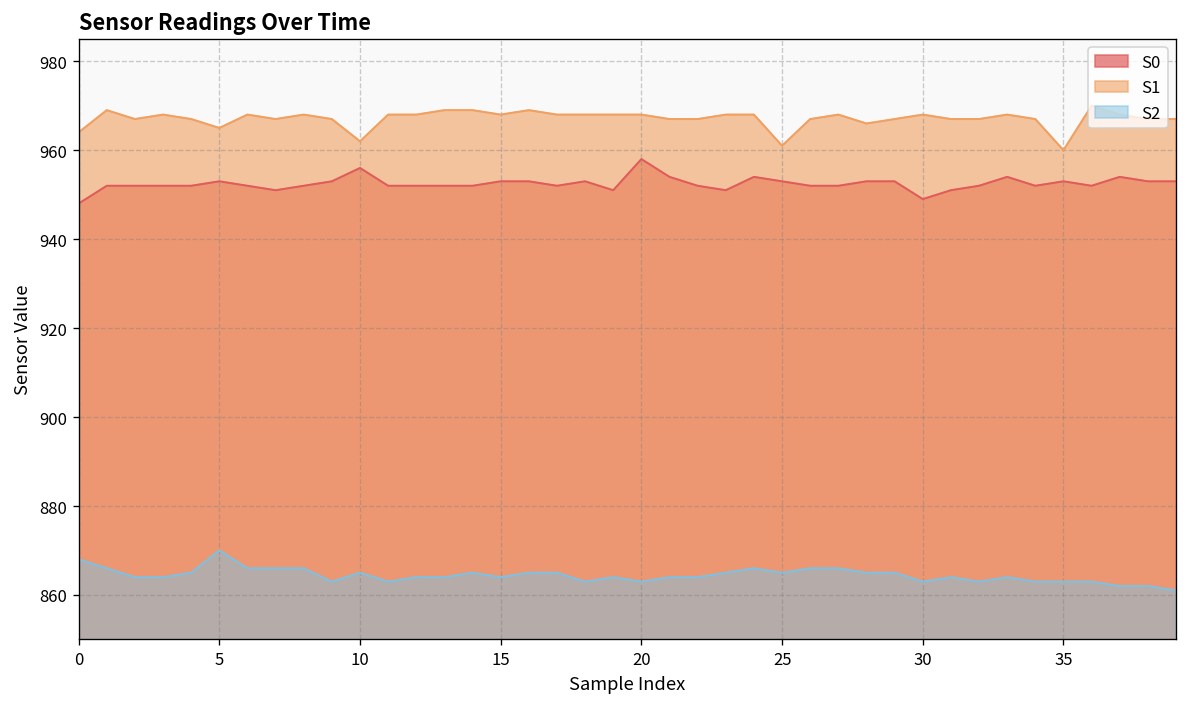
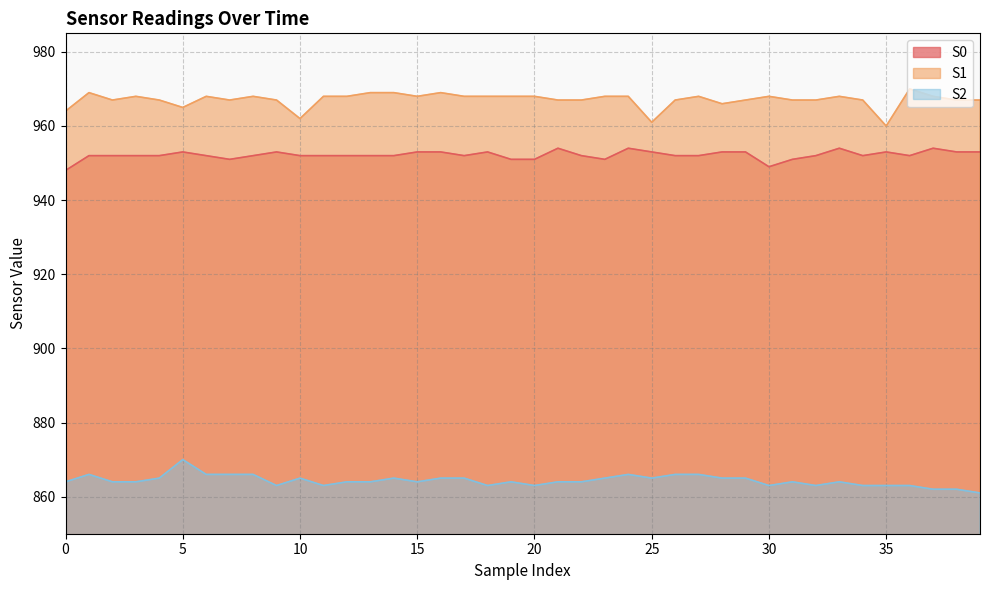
S2, 0: 868 -> 864
S0, 10: 956 -> 952
S0, 20: 958 -> 951
